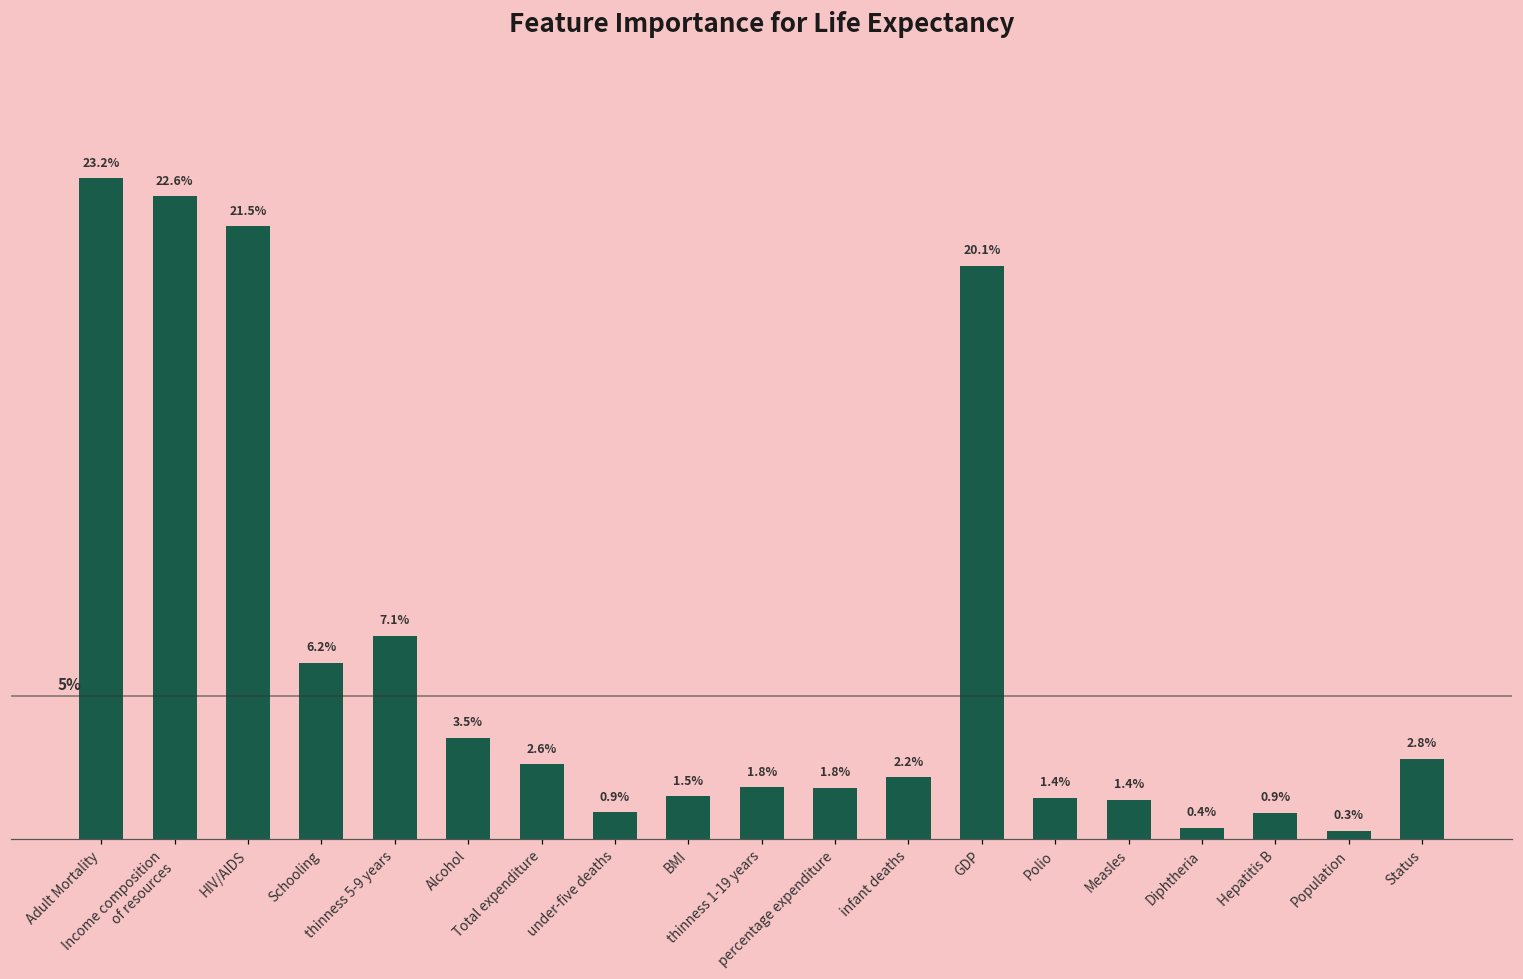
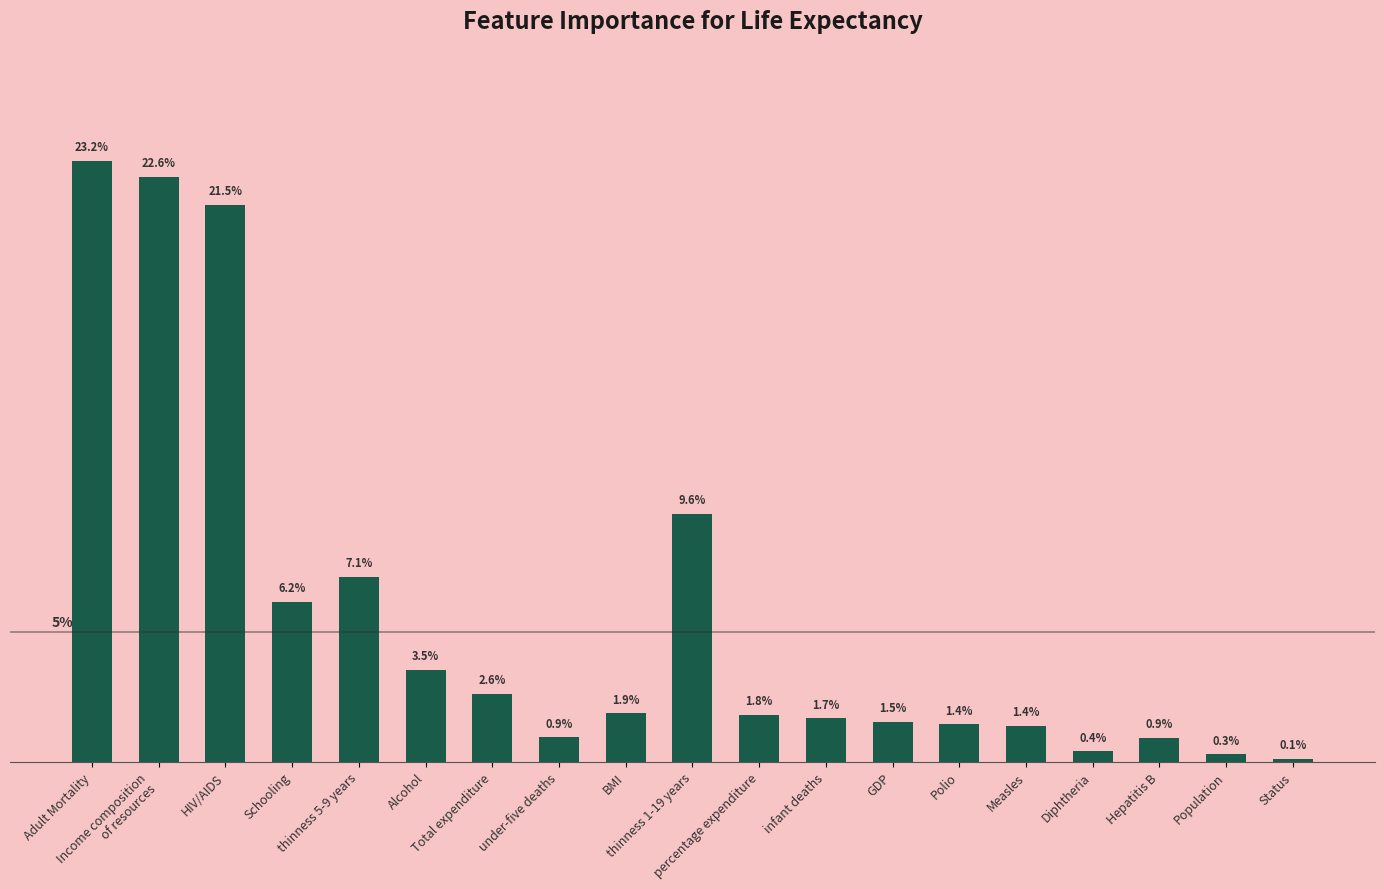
BMI: 1.5% -> 1.9%
thinness 1-19 years: 1.8% -> 9.6%
infant deaths: 2.2% -> 1.7%
GDP: 20.1% -> 1.5%
Status: 2.8% -> 0.1%
